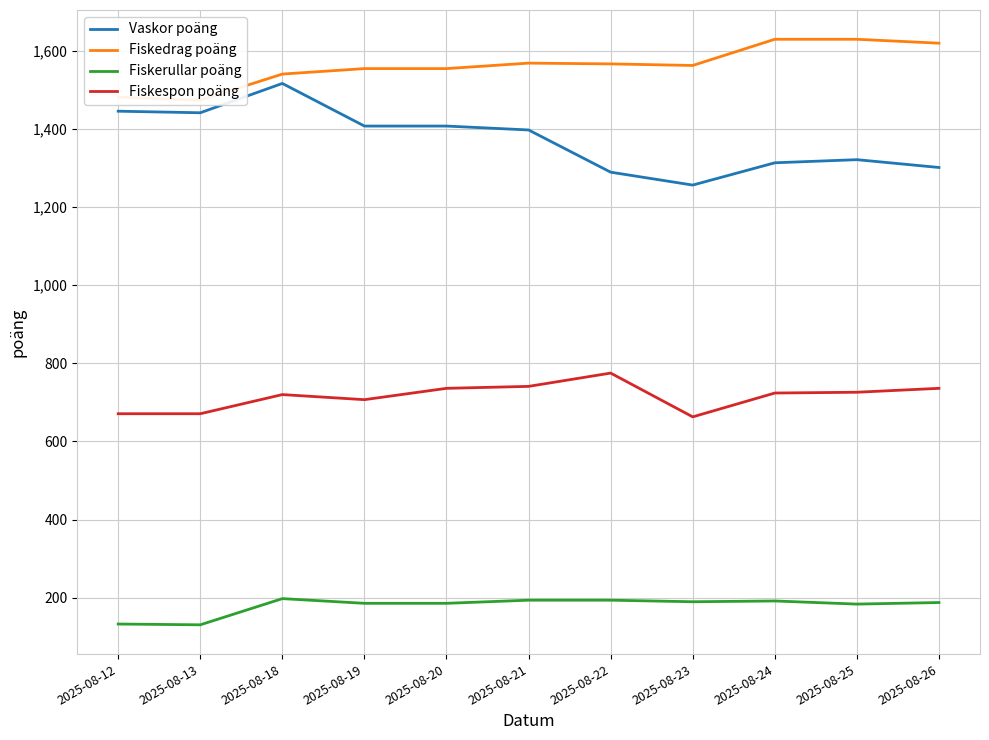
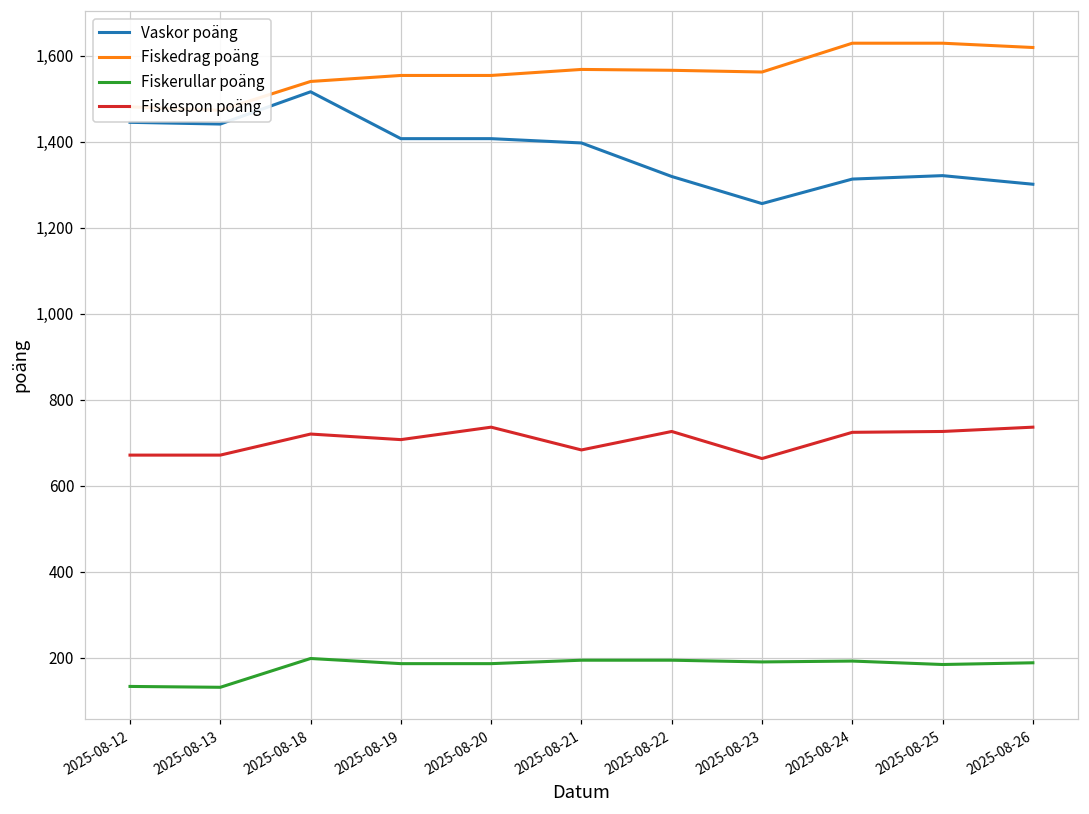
Fiskespon poäng, 2025-08-21: 740 -> 680
Vaskor poäng, 2025-08-22: 1,290 -> 1,320
Fiskespon poäng, 2025-08-22: 780 -> 730
